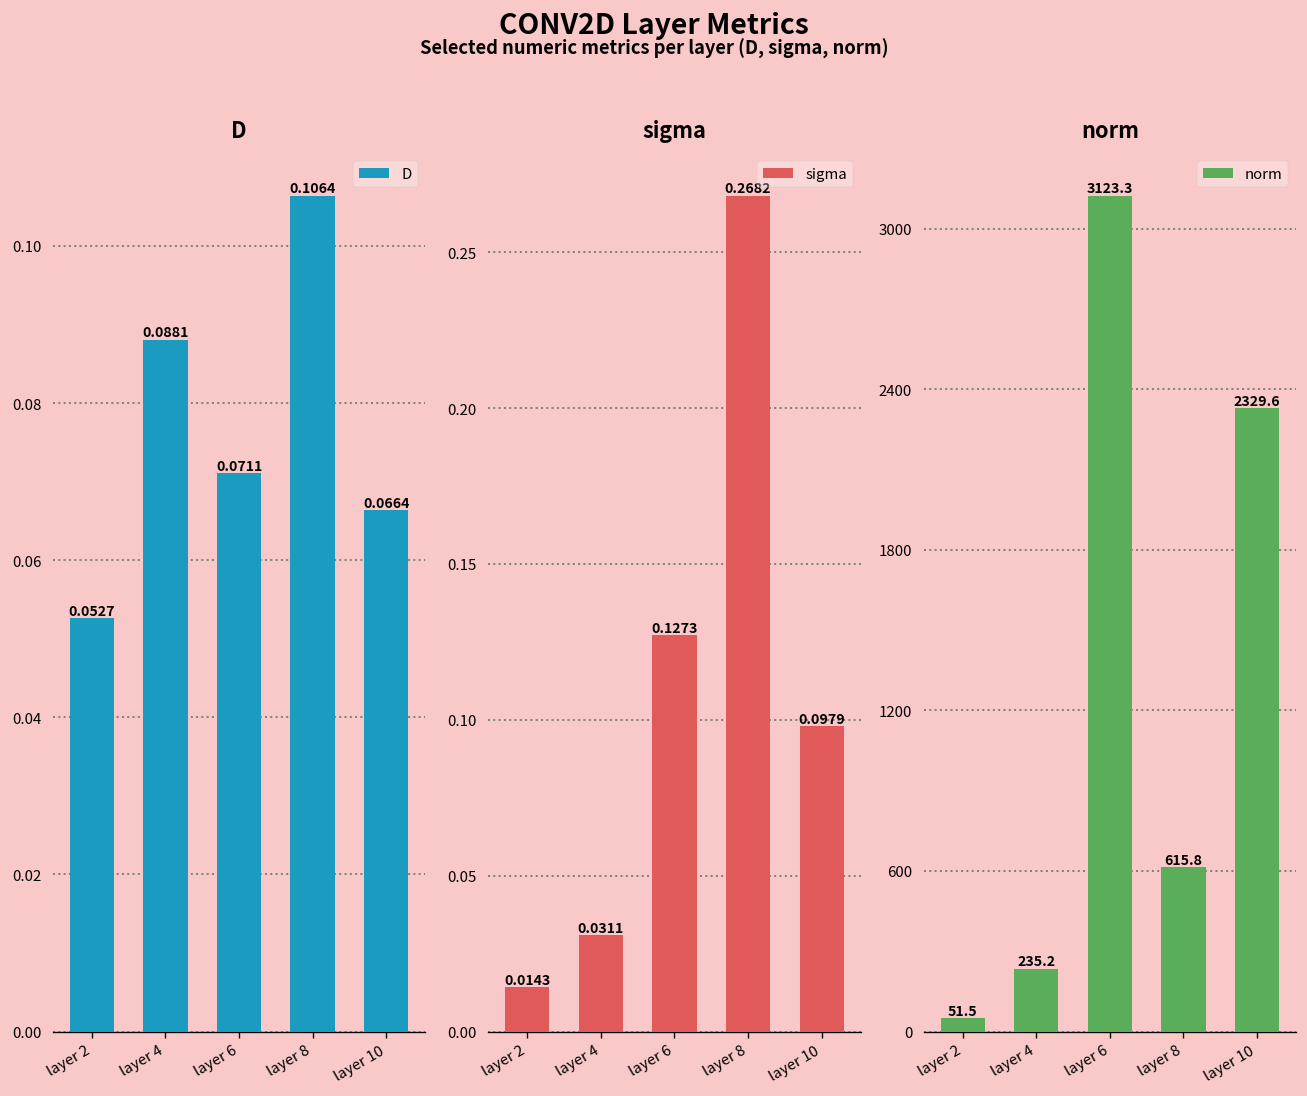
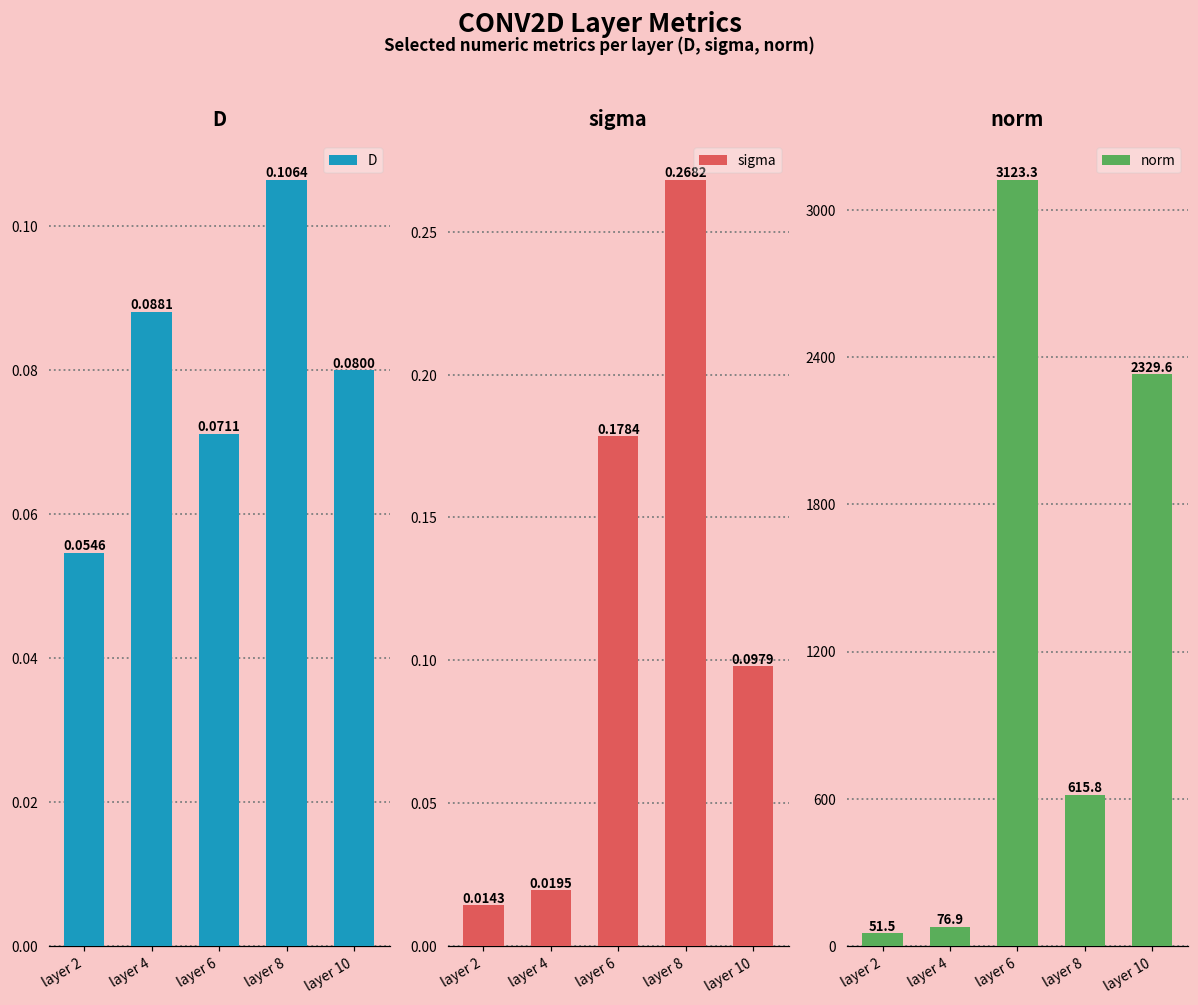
D, layer 2: 0.0527 -> 0.0546
D, layer 10: 0.0664 -> 0.0800
sigma, layer 4: 0.0311 -> 0.0195
sigma, layer 6: 0.1273 -> 0.1784
norm, layer 4: 235.2 -> 76.9
